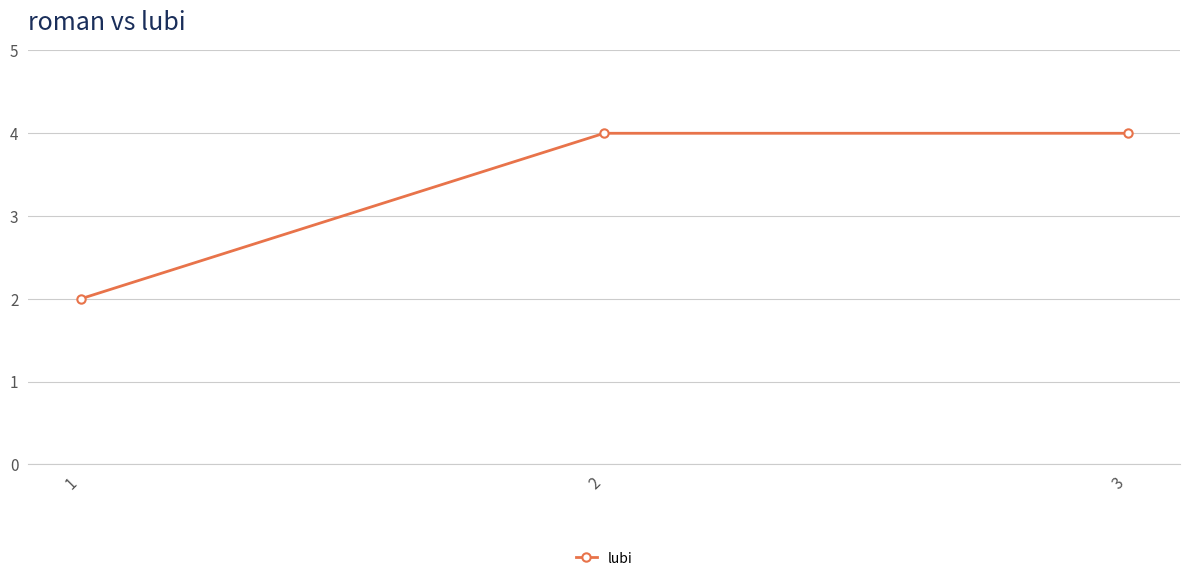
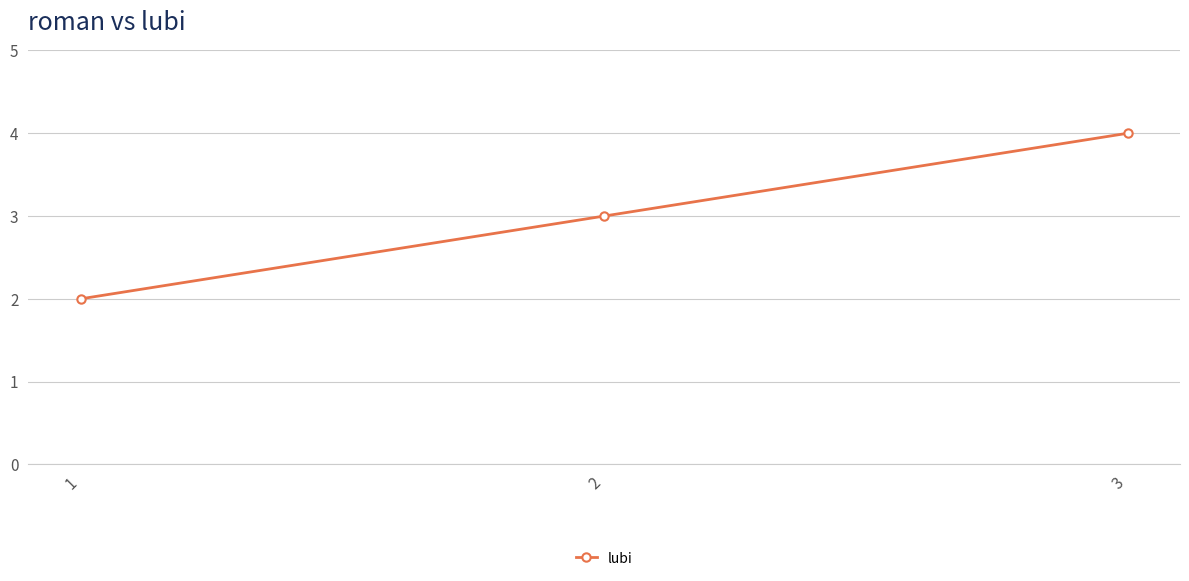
2: 4 -> 3
